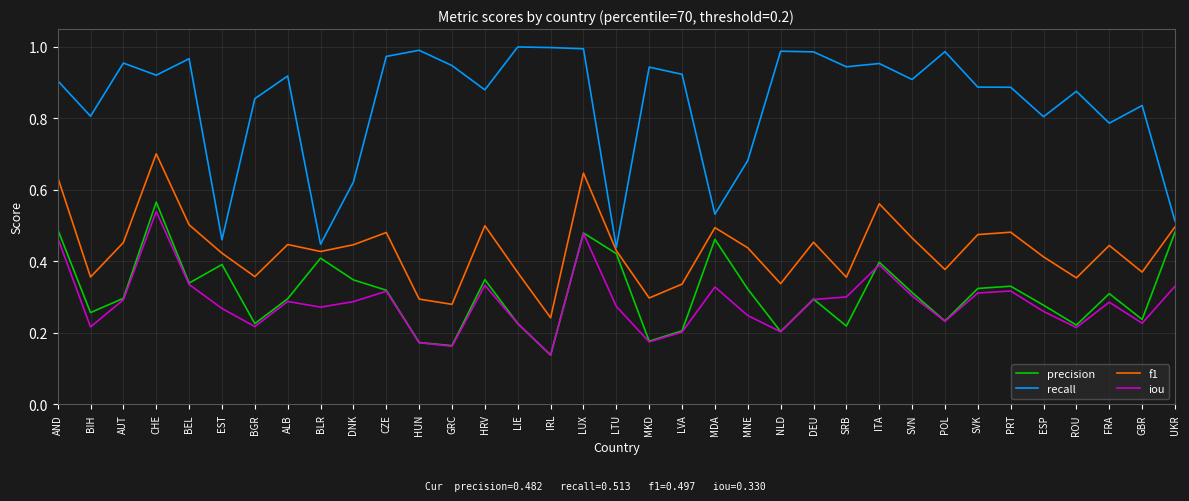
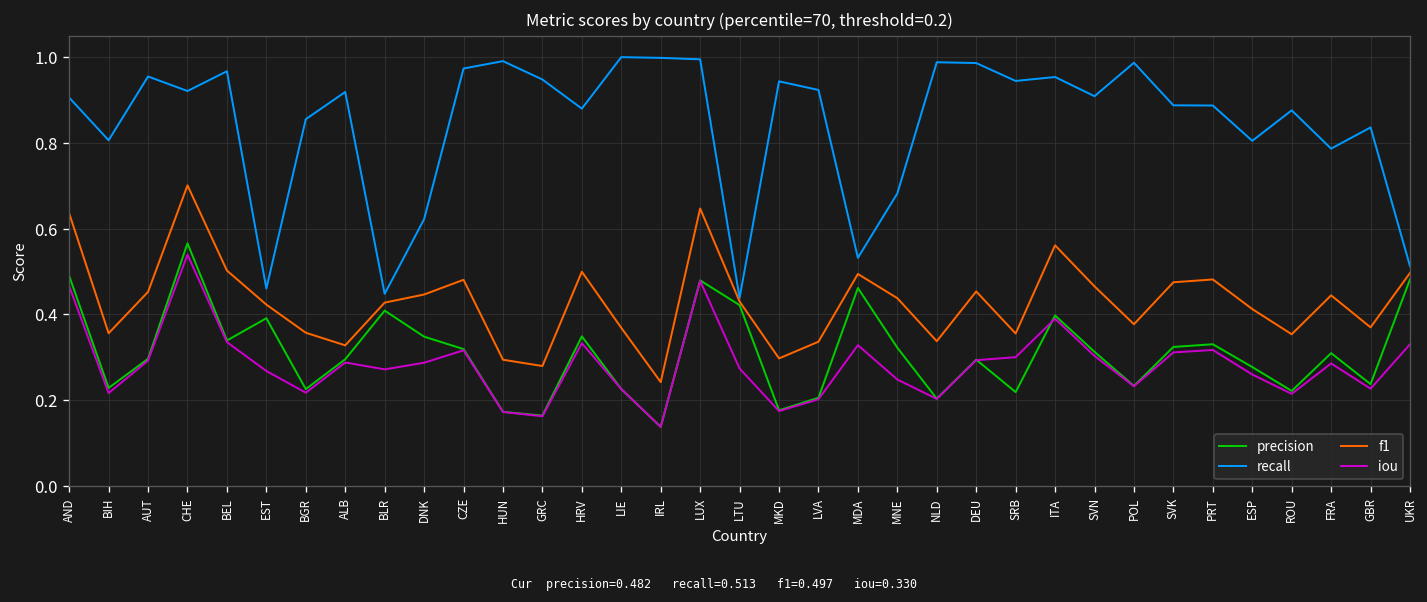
precision, BIH: 0.26 -> 0.23
f1, ALB: 0.45 -> 0.33
